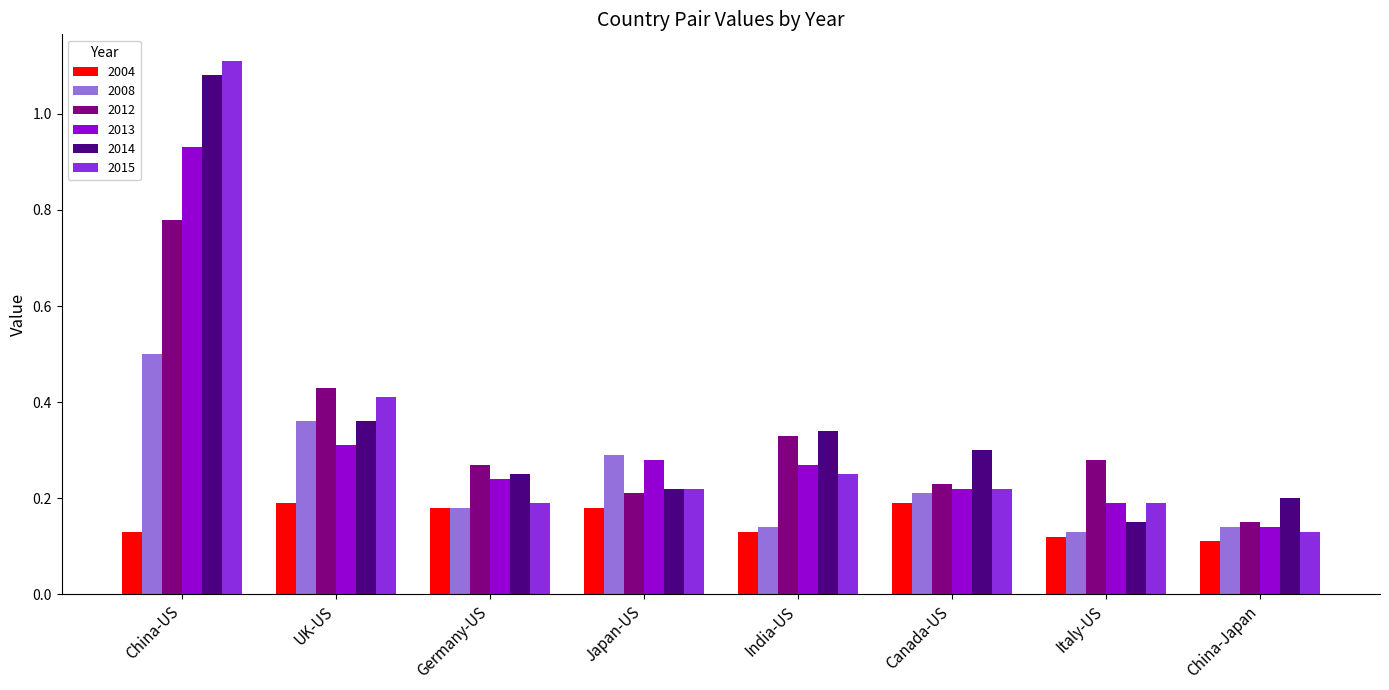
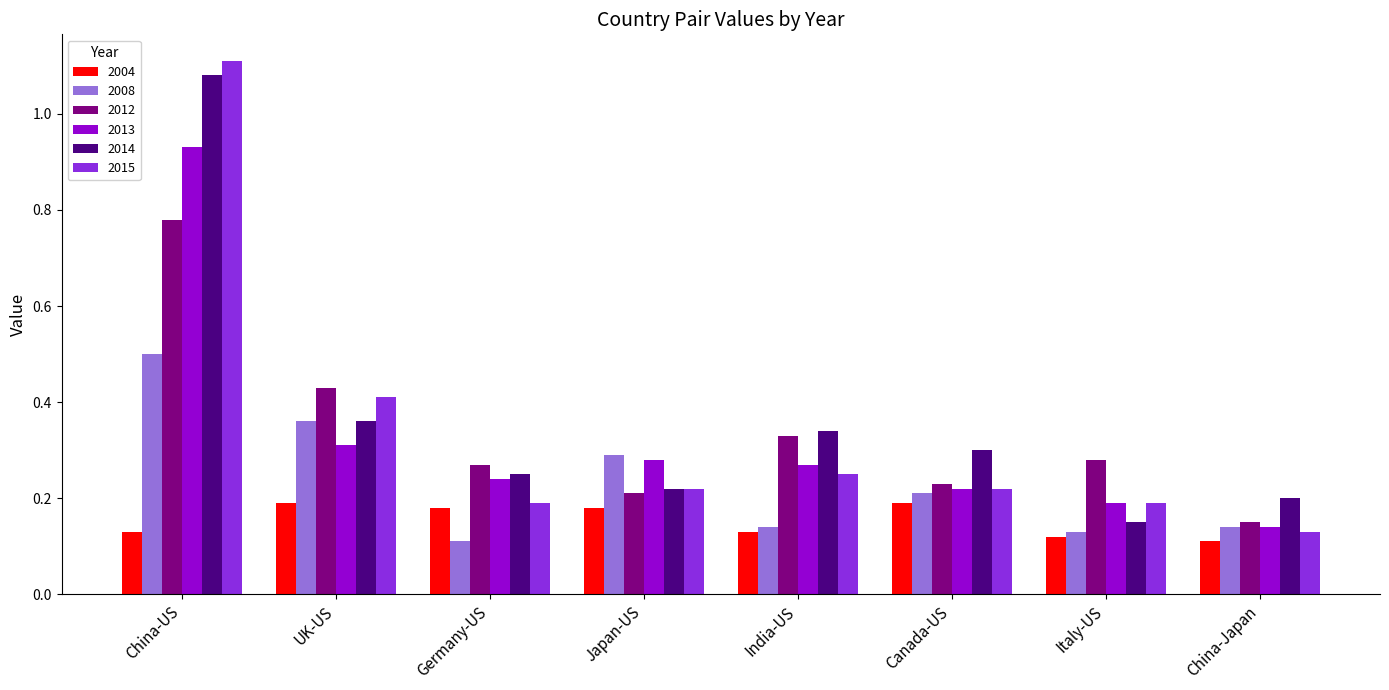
2008, Germany-US: 0.18 -> 0.11
